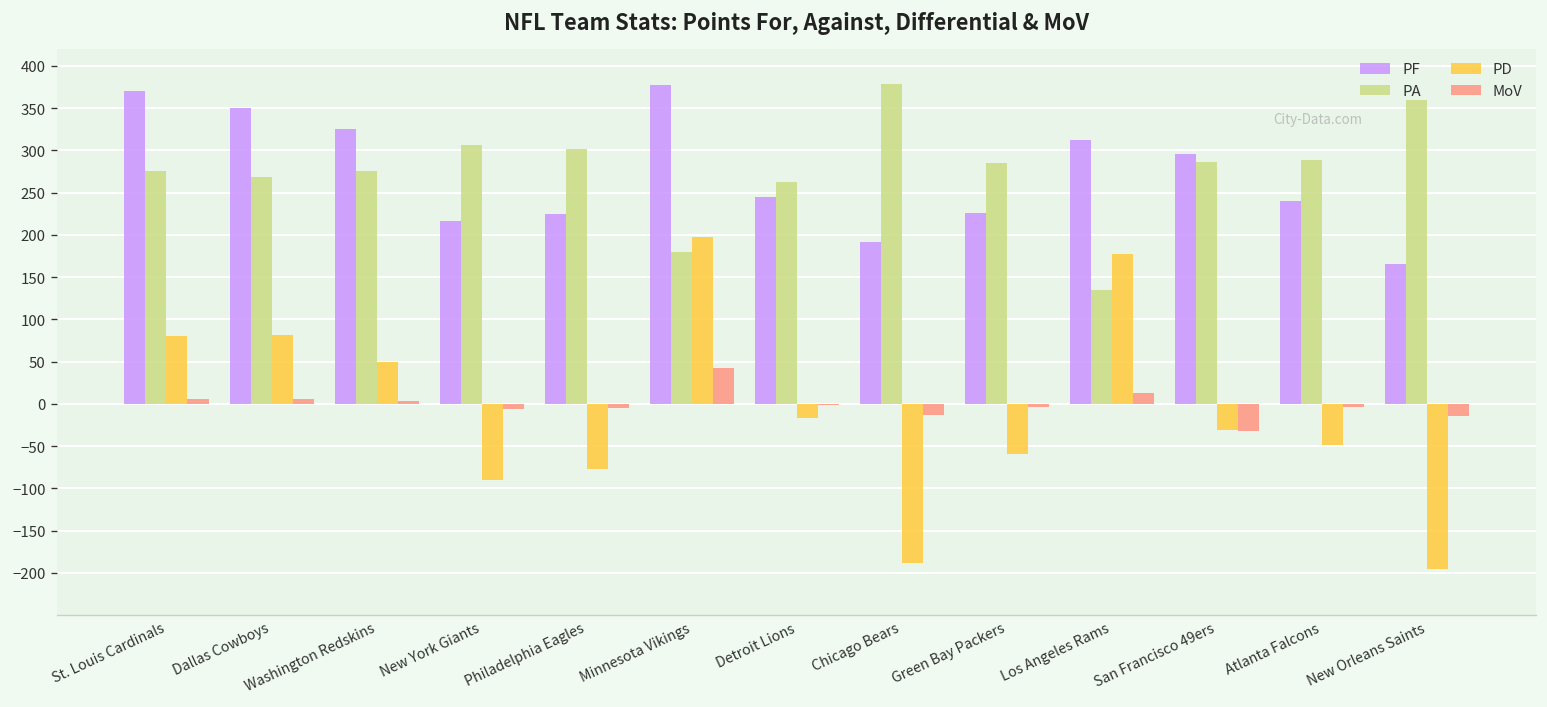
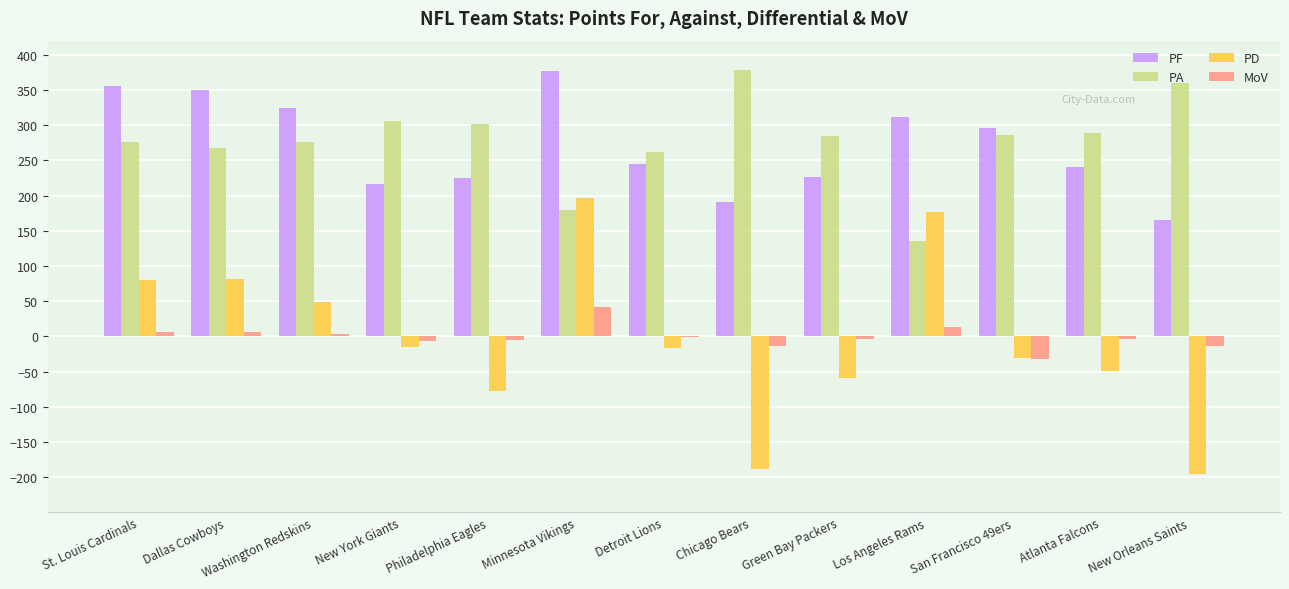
PF, St. Louis Cardinals: 370 -> 360
PD, New York Giants: -90 -> -20
